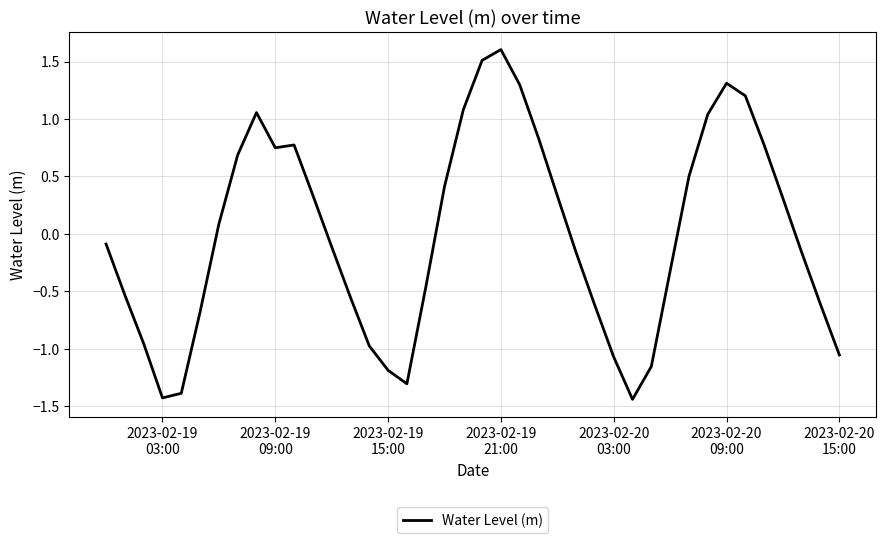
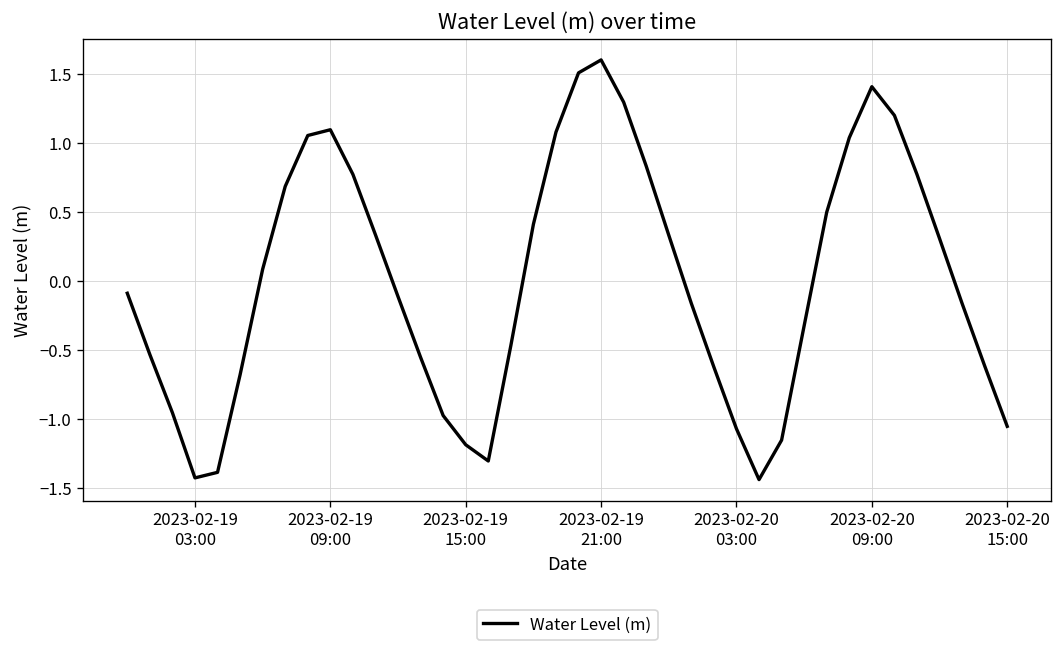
2023-02-19 09:00: 0.75 -> 1.10
2023-02-20 09:00: 1.31 -> 1.41
